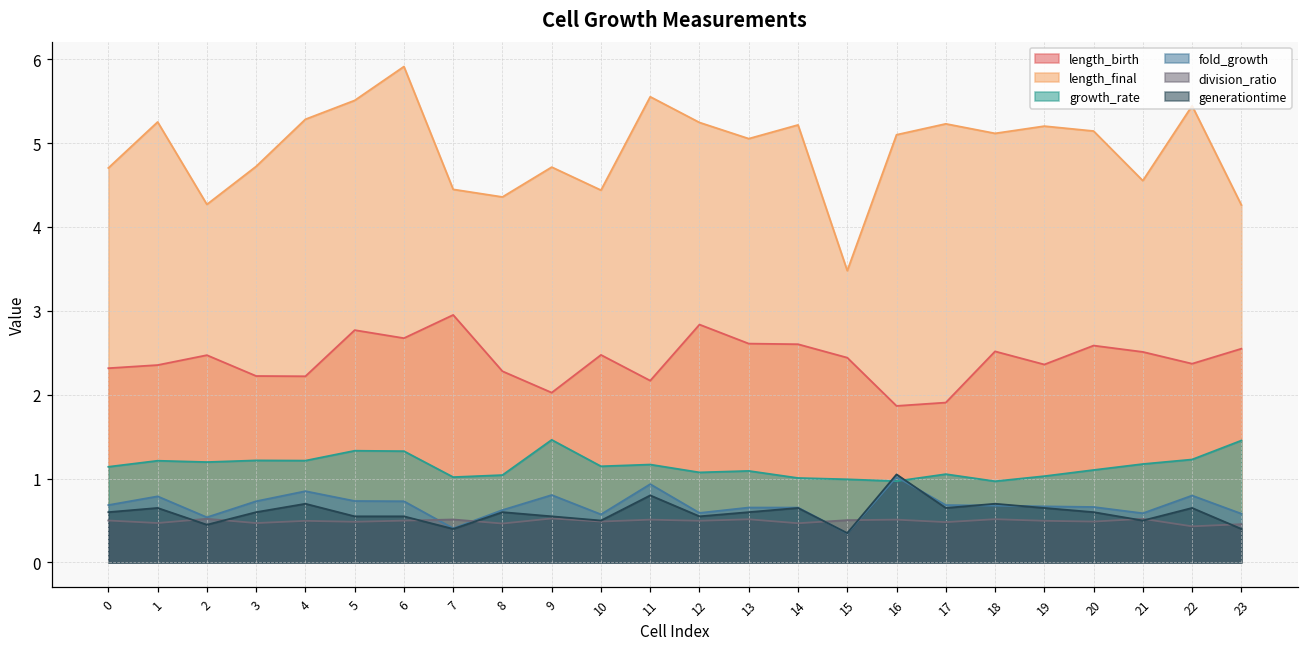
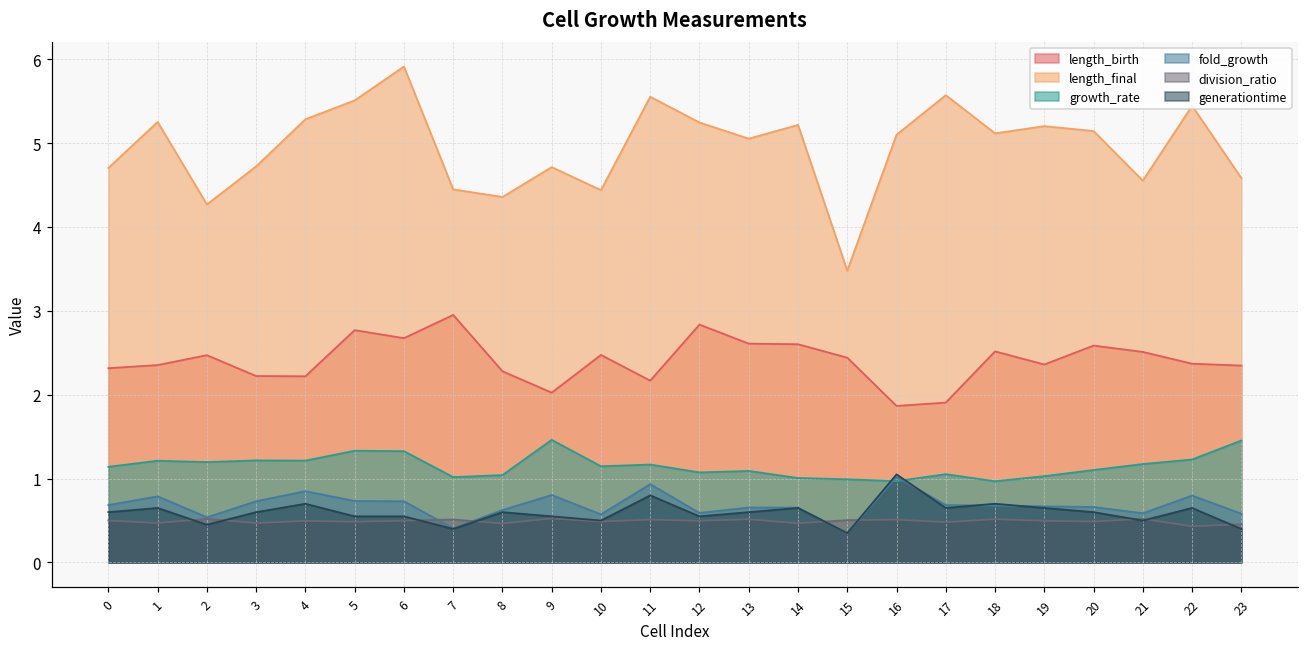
length_final, 17: 5.2 -> 5.6
length_birth, 23: 2.5 -> 2.3
length_final, 23: 4.3 -> 4.6
